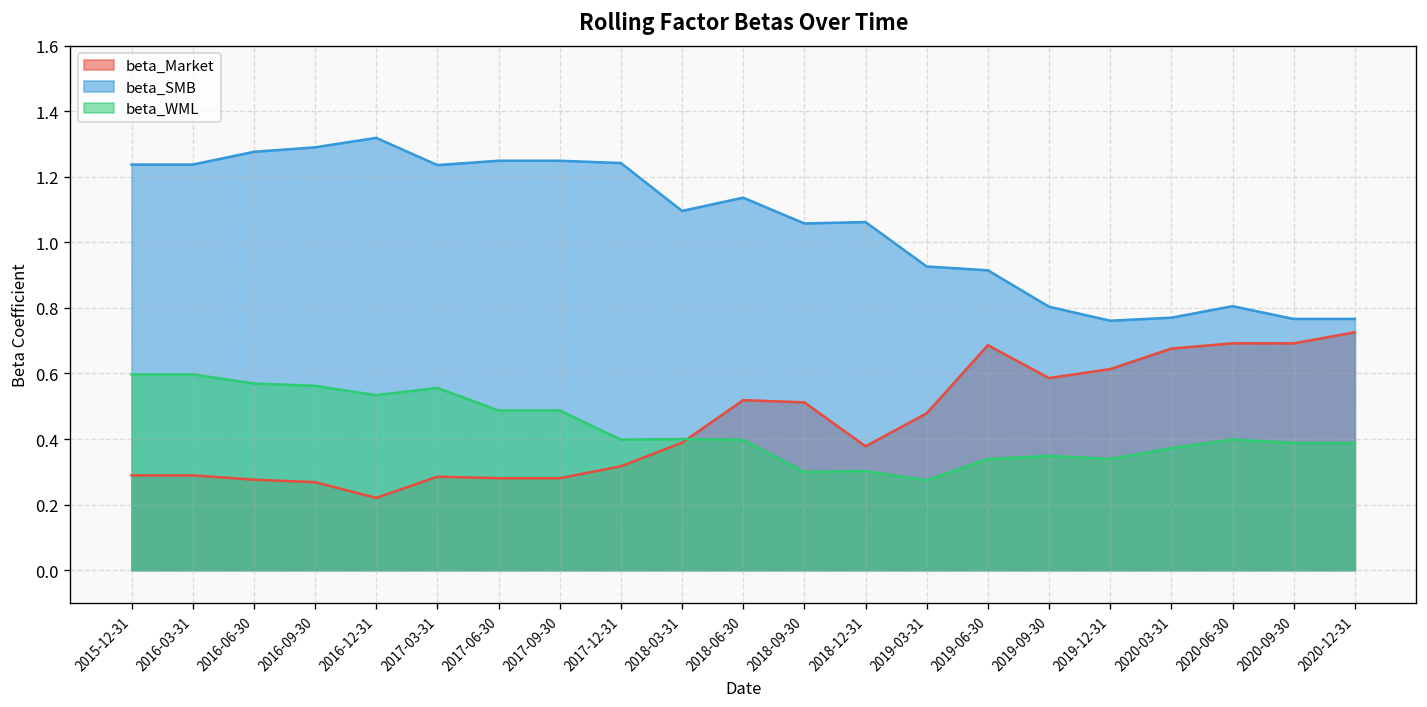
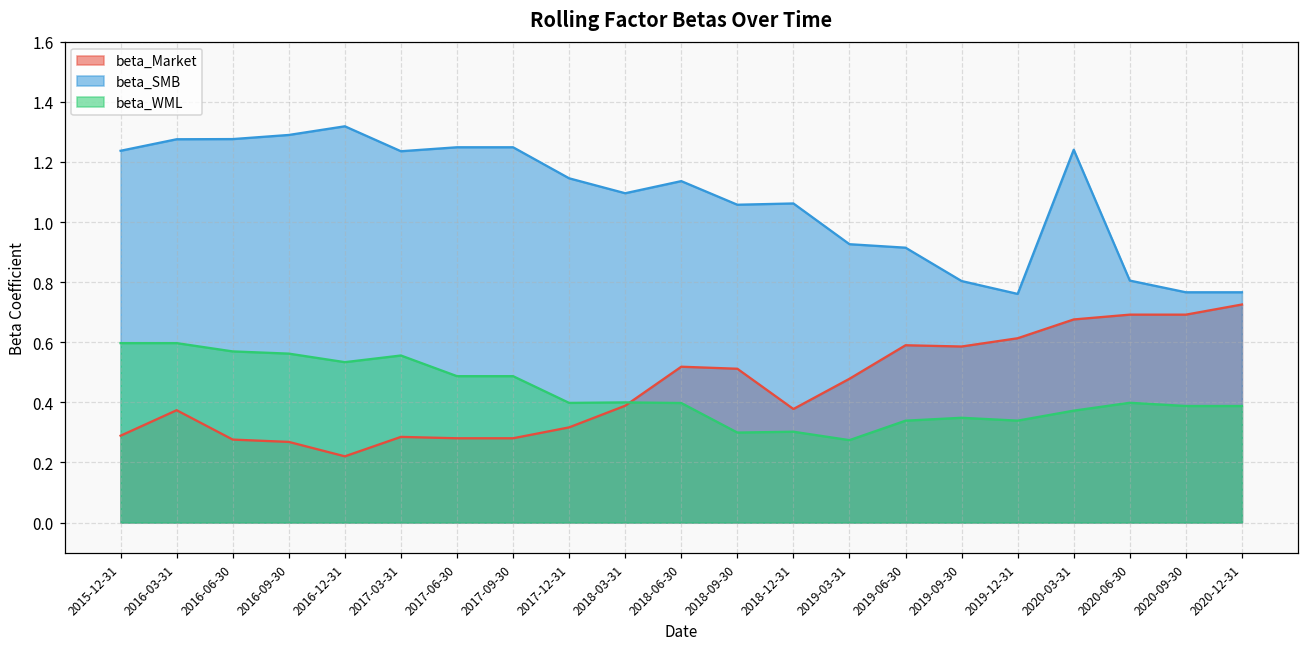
beta_Market, 2016-03-31: 0.29 -> 0.37
beta_SMB, 2016-03-31: 1.24 -> 1.28
beta_SMB, 2017-12-31: 1.24 -> 1.15
beta_Market, 2019-06-30: 0.69 -> 0.59
beta_SMB, 2020-03-31: 0.77 -> 1.24
